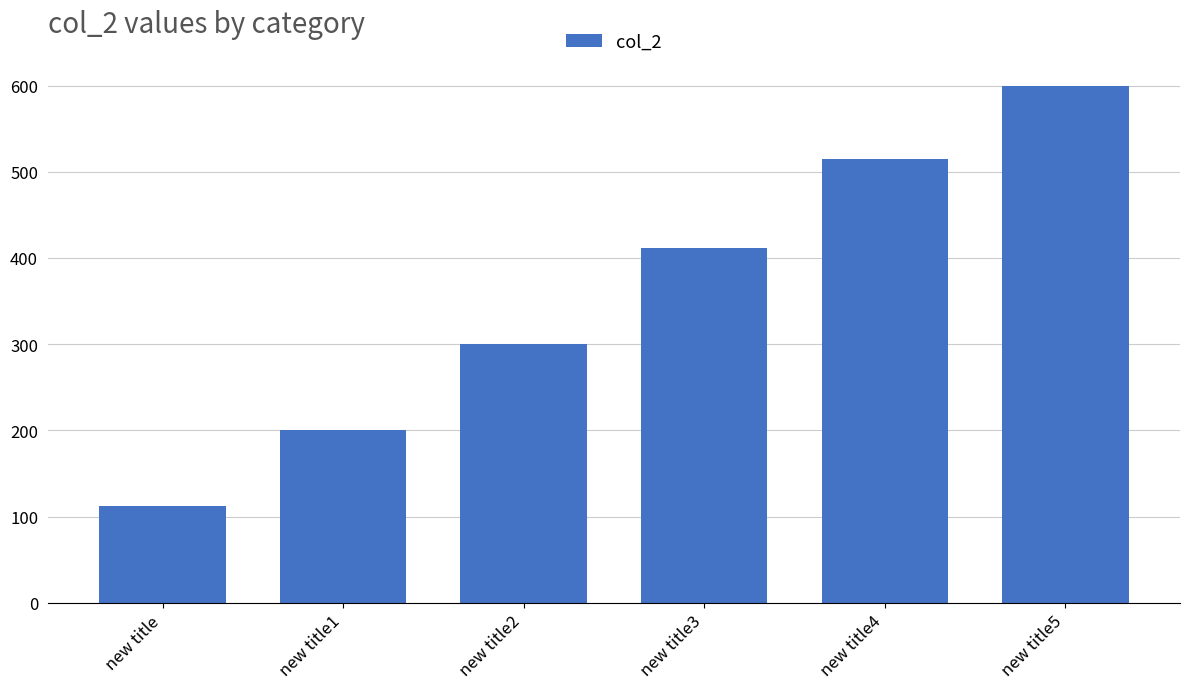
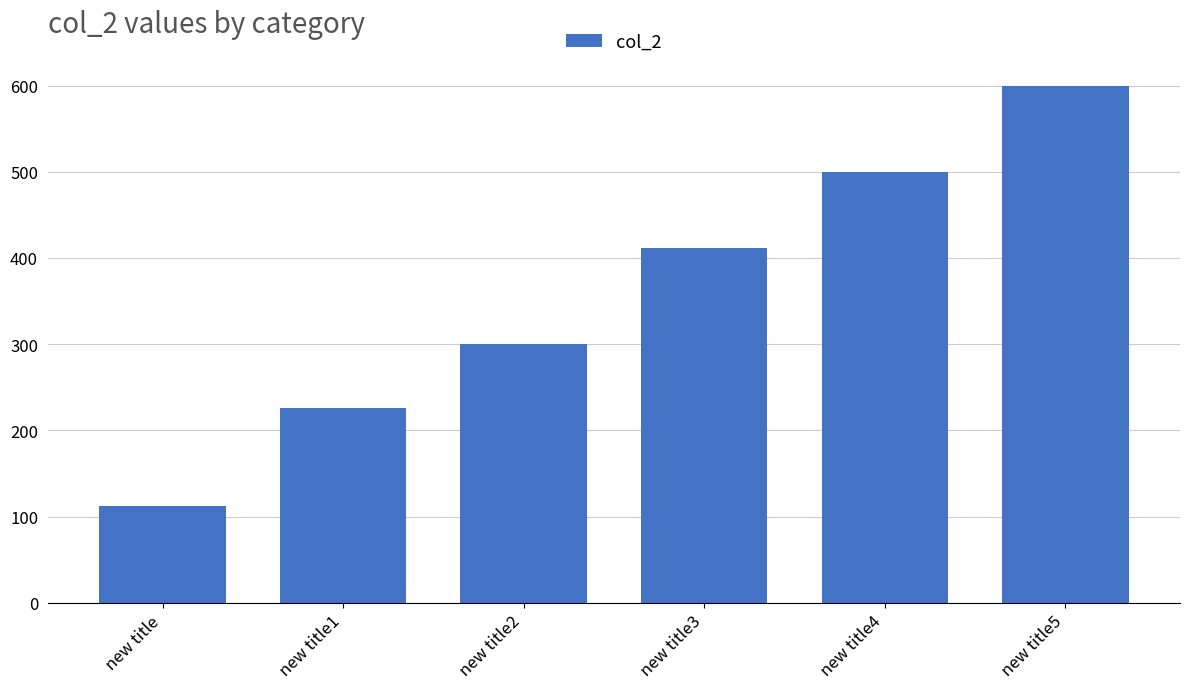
new title1: 200 -> 230
new title4: 520 -> 500
